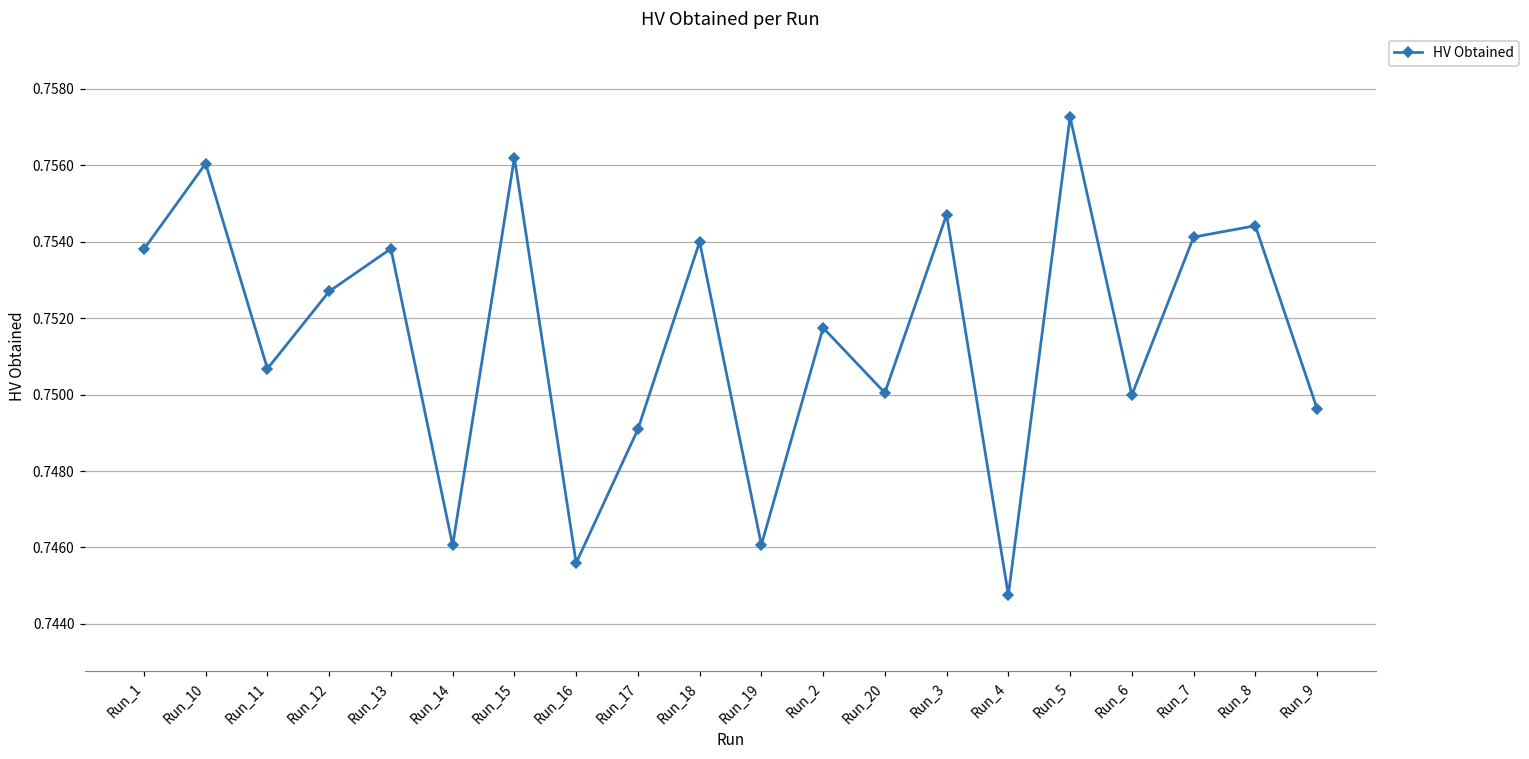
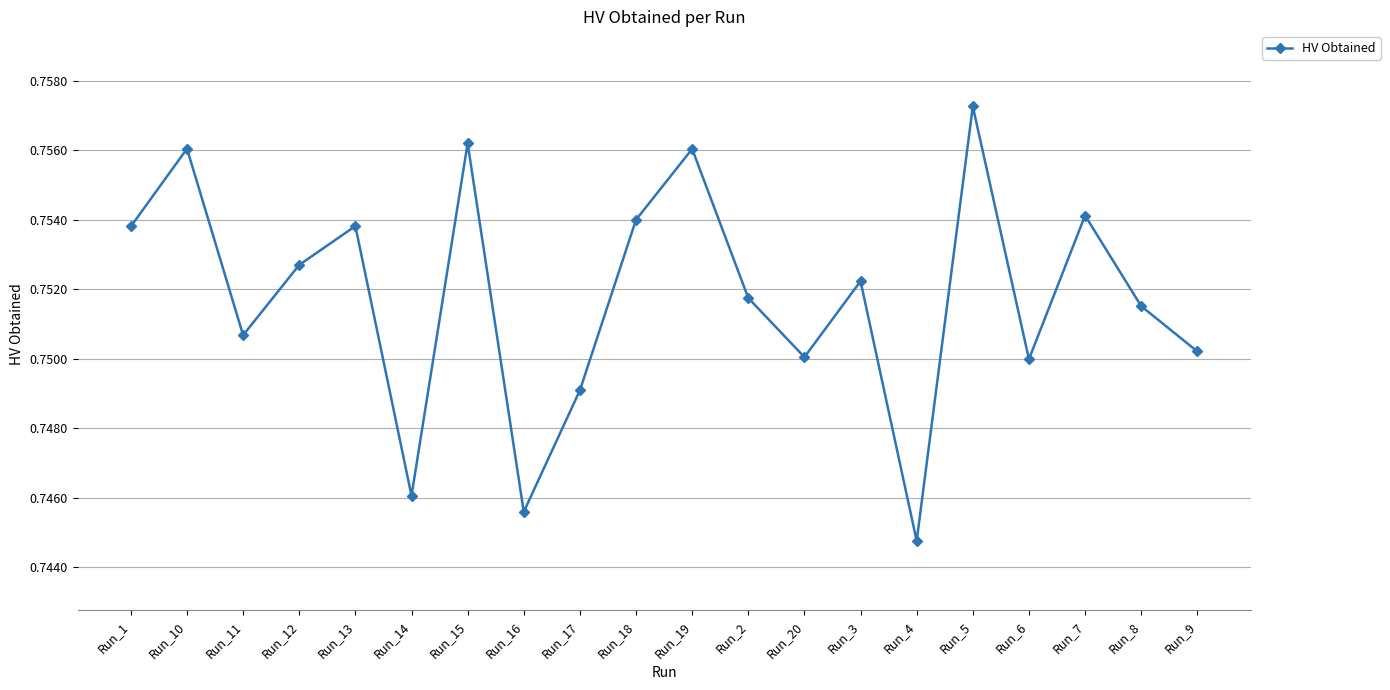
Run_19: 0.7461 -> 0.7560
Run_3: 0.7547 -> 0.7522
Run_8: 0.7544 -> 0.7515
Run_9: 0.7496 -> 0.7502
